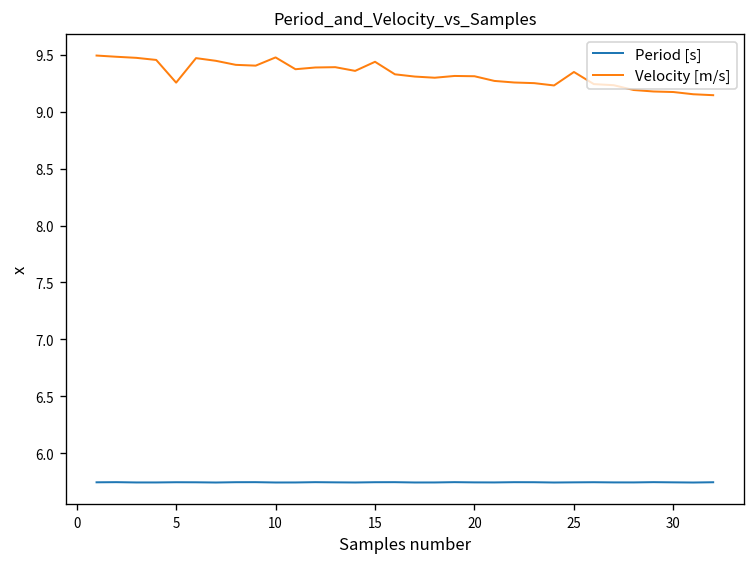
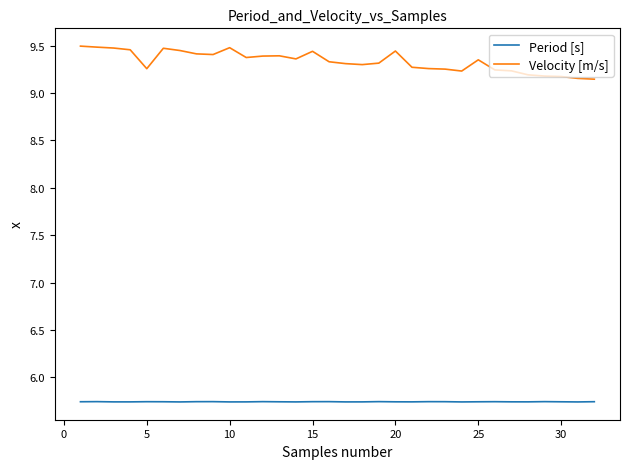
Velocity [m/s], 20: 9.3 -> 9.4
